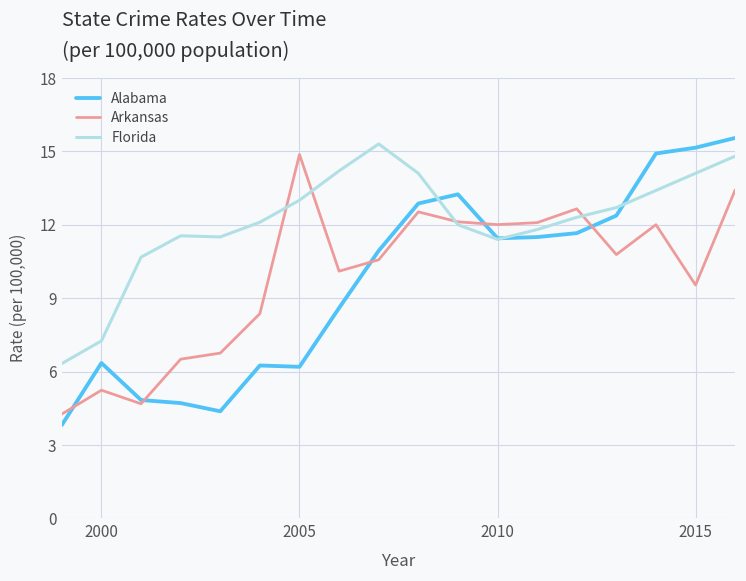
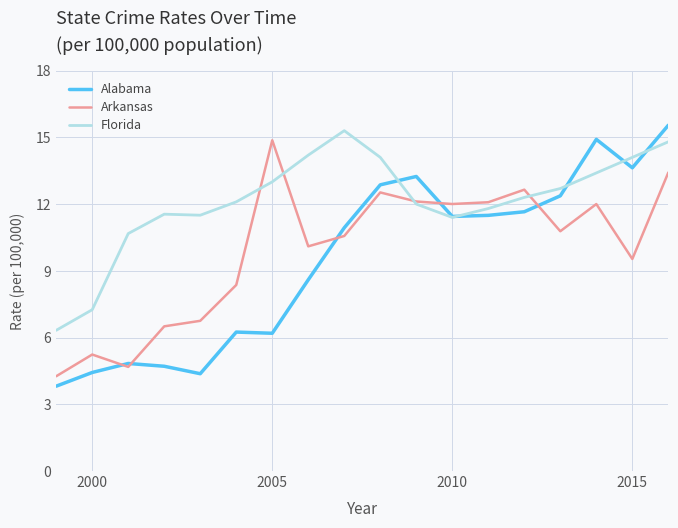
Alabama, 2000: 6.3 -> 4.4
Alabama, 2015: 15.1 -> 13.6
